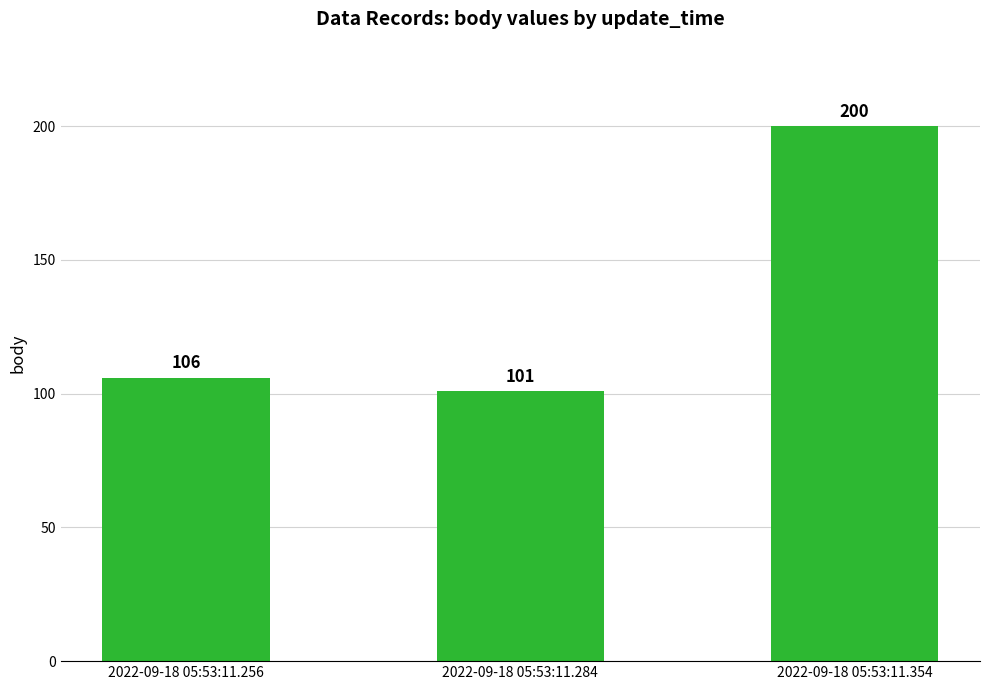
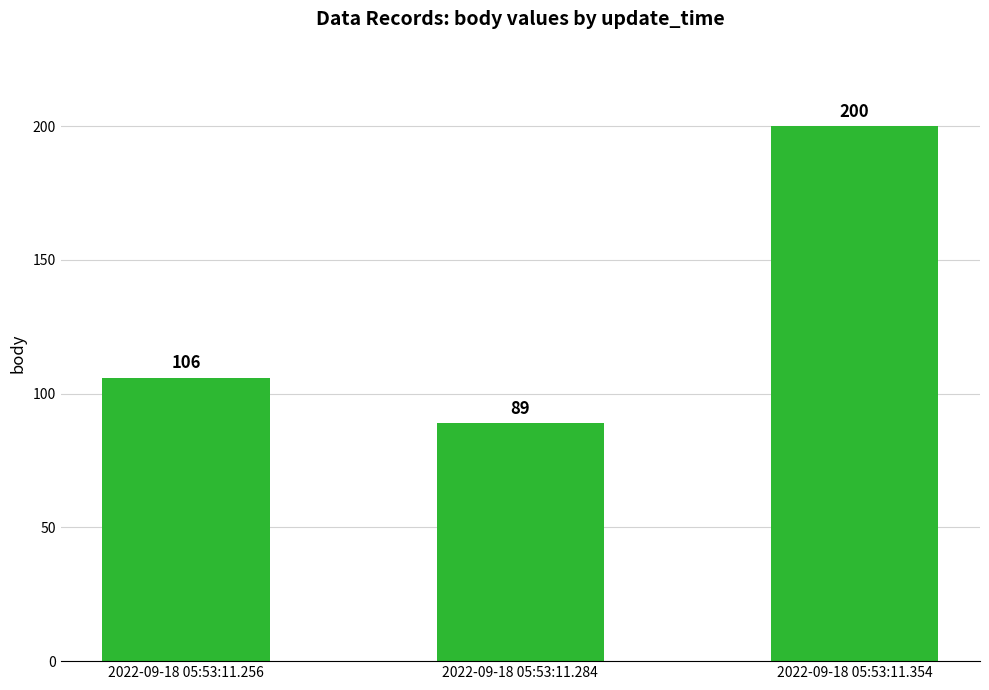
2022-09-18 05:53:11.284: 101 -> 89
